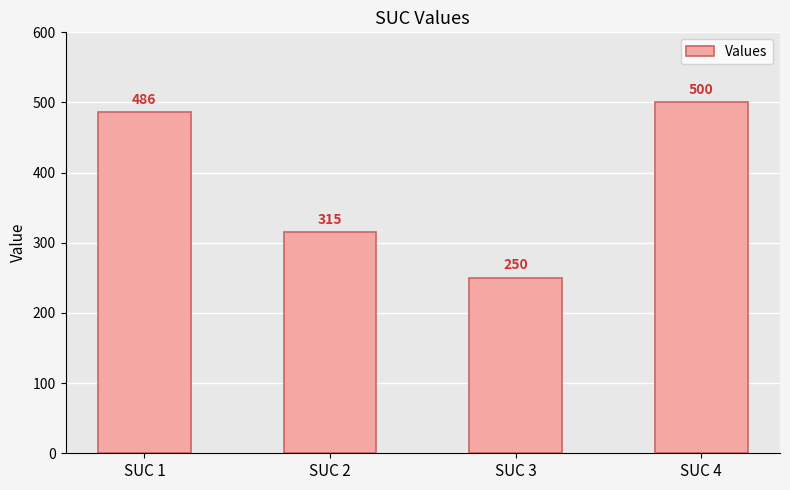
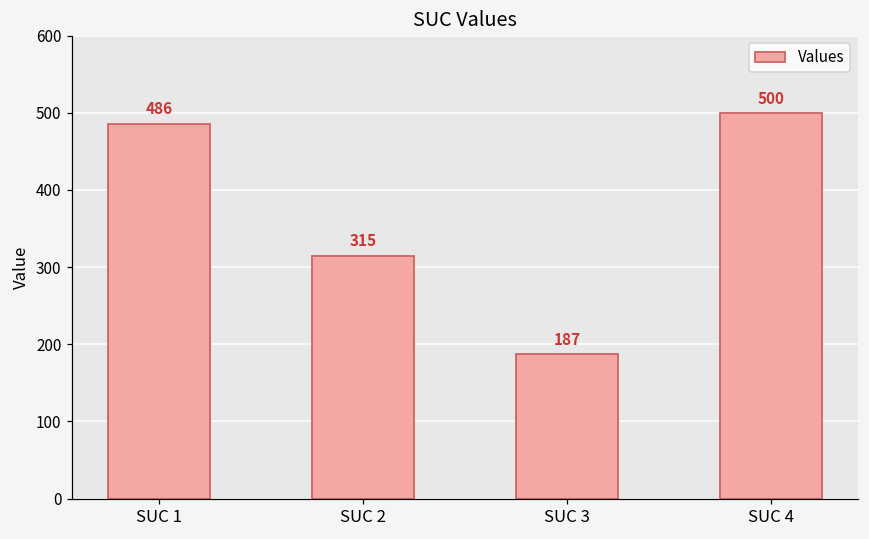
SUC 3: 250 -> 187
